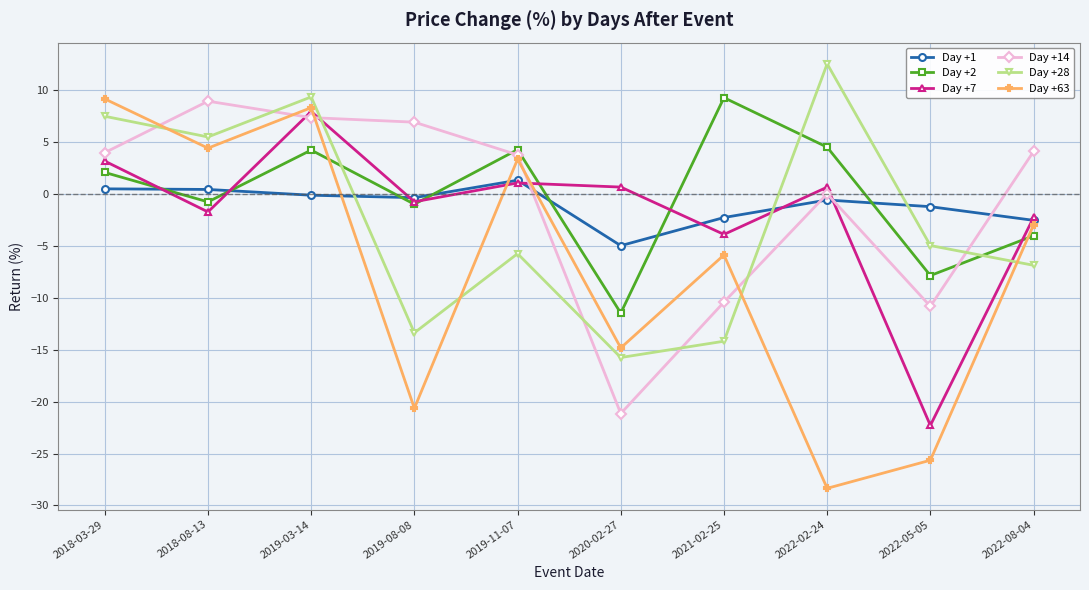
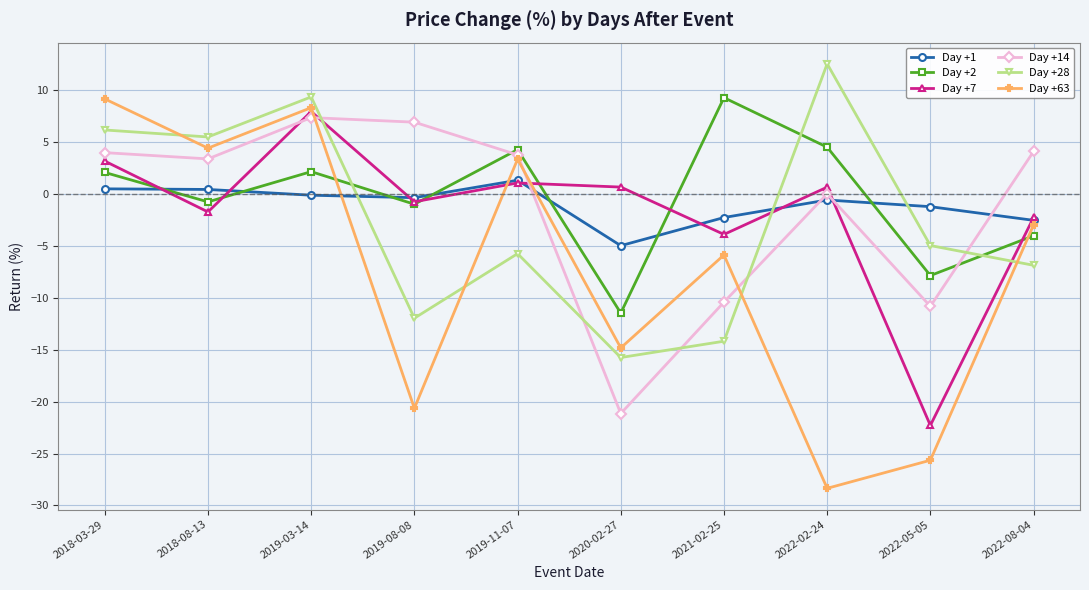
Day +28, 2018-03-29: 7.4 -> 6.1
Day +14, 2018-08-13: 8.9 -> 3.3
Day +2, 2019-03-14: 4.2 -> 2.1
Day +28, 2019-08-08: -13.4 -> -12.0
